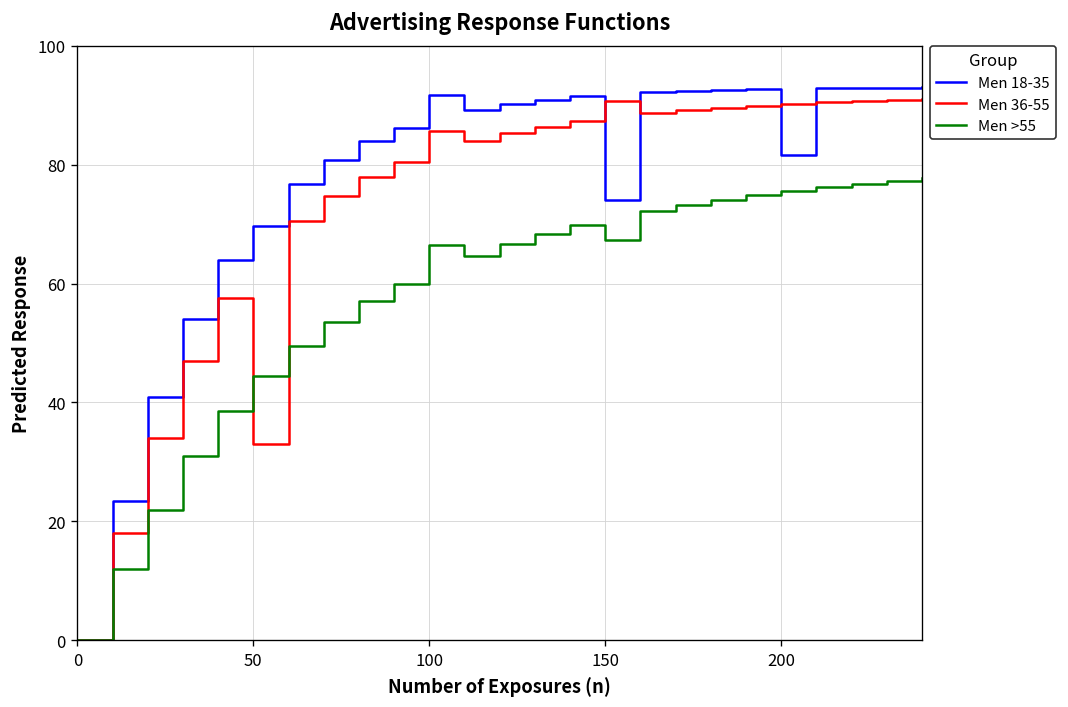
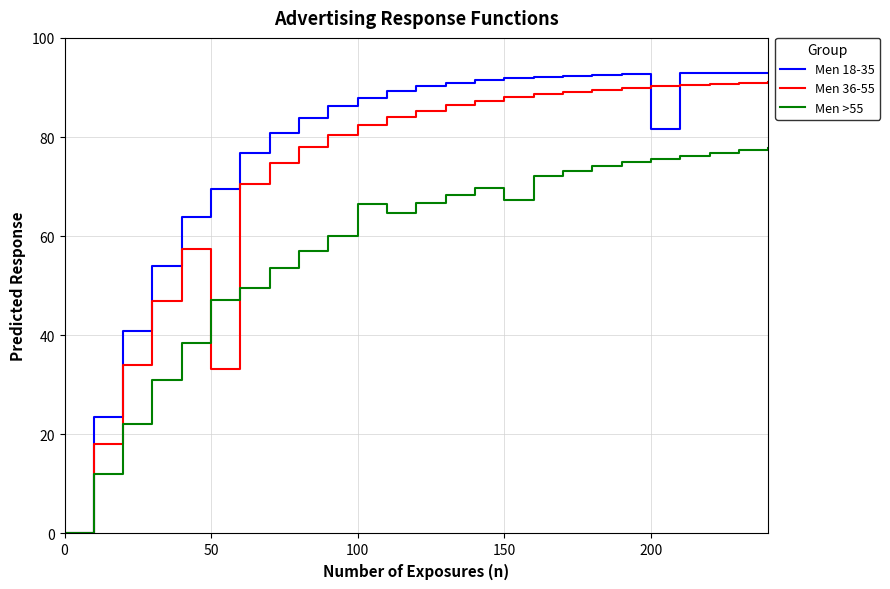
Men >55, 50: 45 -> 47
Men 18-35, 100: 92 -> 88
Men 36-55, 100: 86 -> 82
Men 18-35, 150: 74 -> 92
Men 36-55, 150: 91 -> 88
